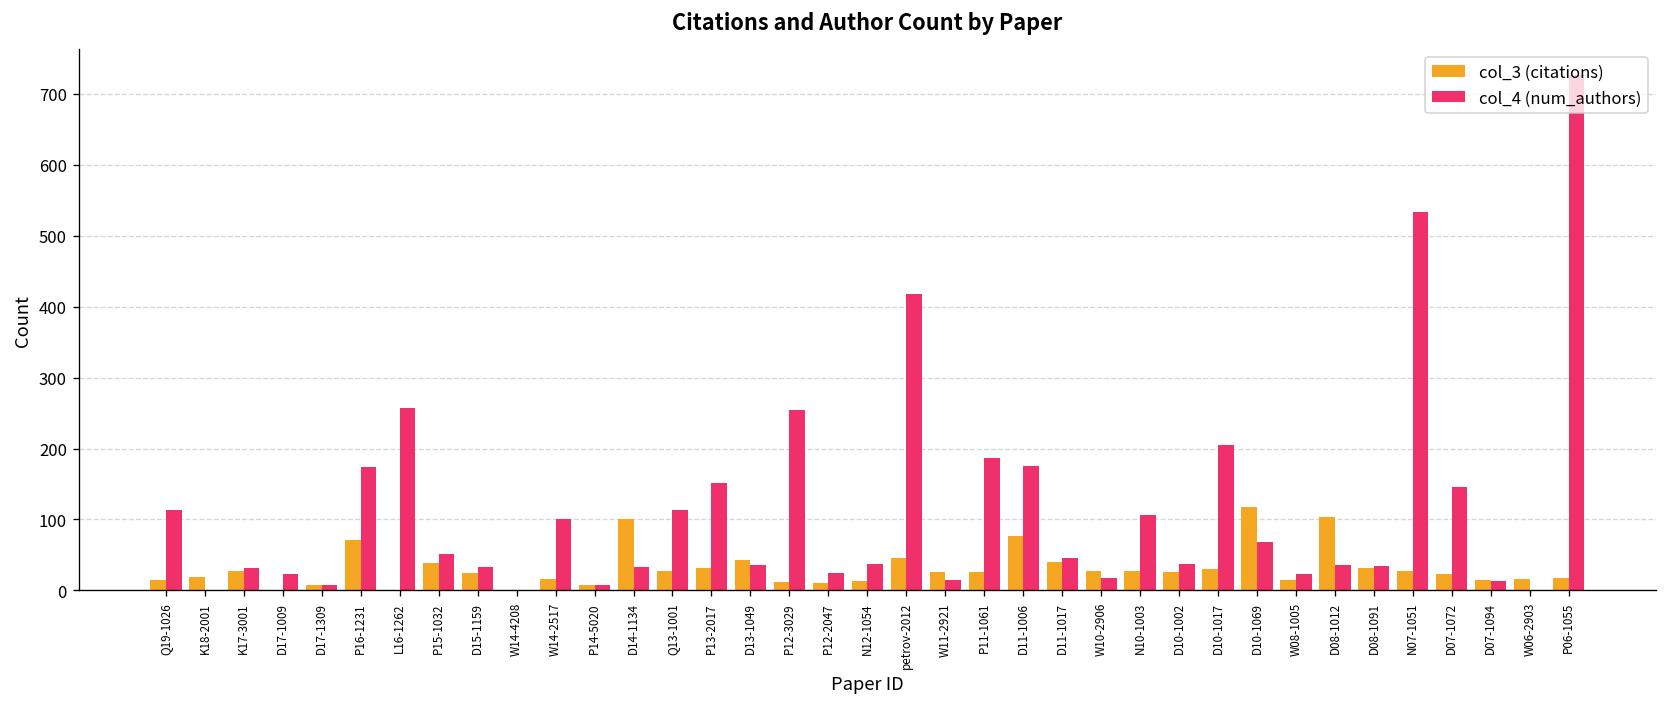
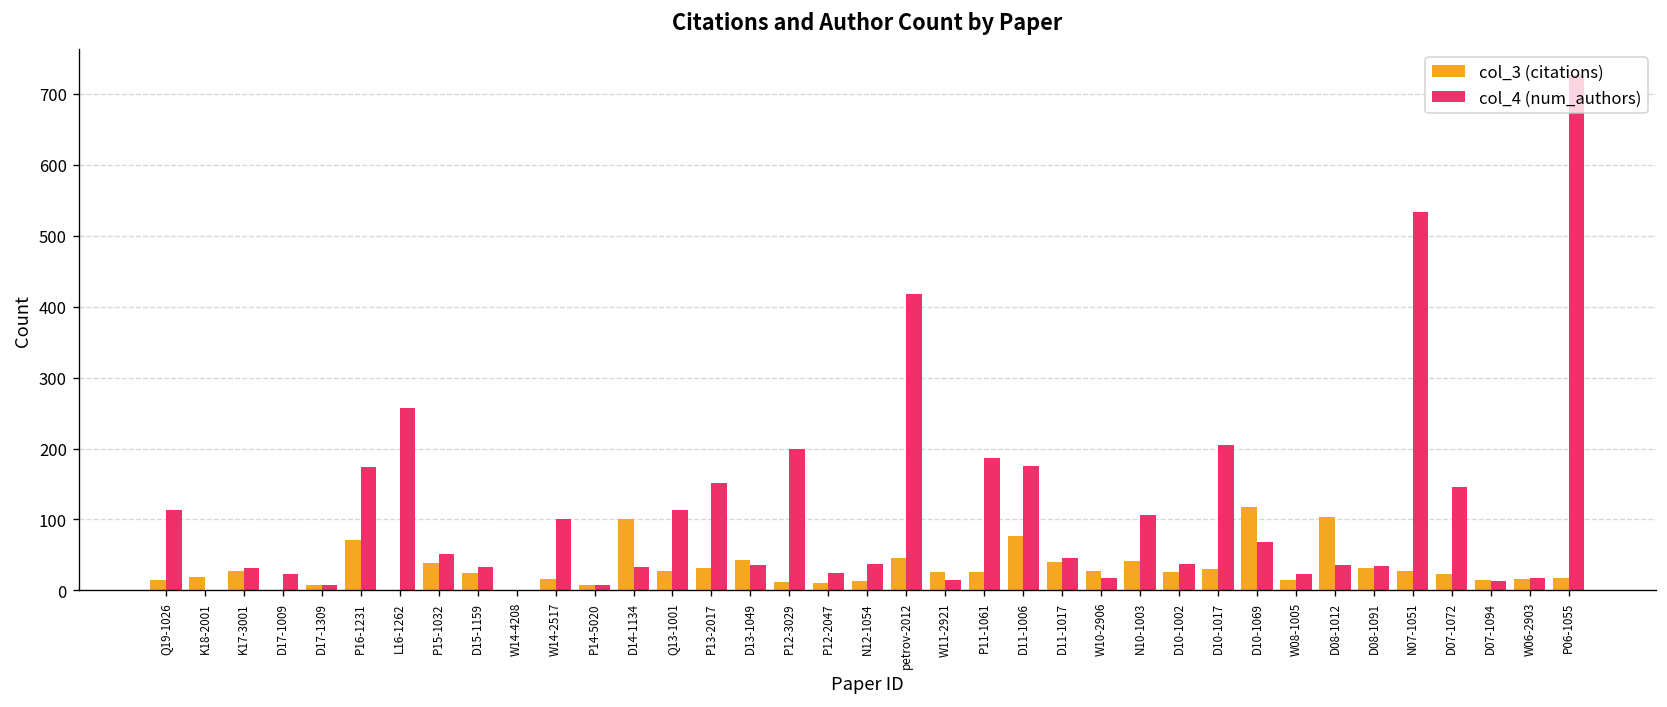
col_4 (num_authors), P12-3029: 250 -> 200
col_3 (citations), N10-1003: 30 -> 40
col_4 (num_authors), W06-2903: 0 -> 20
